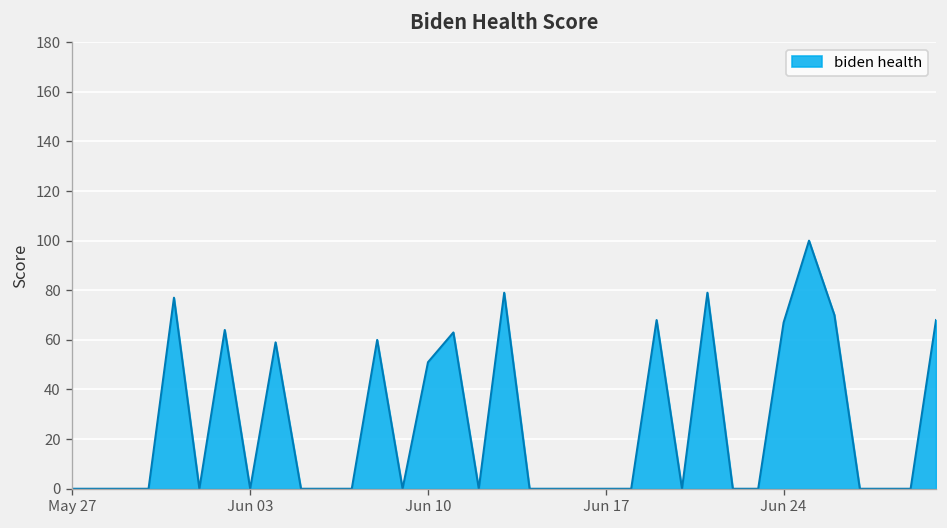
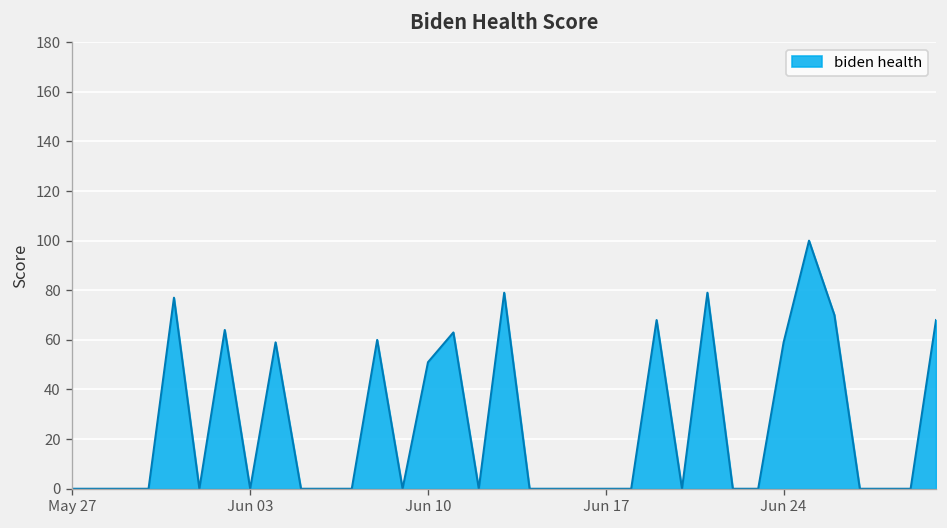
Jun 24: 67 -> 59
